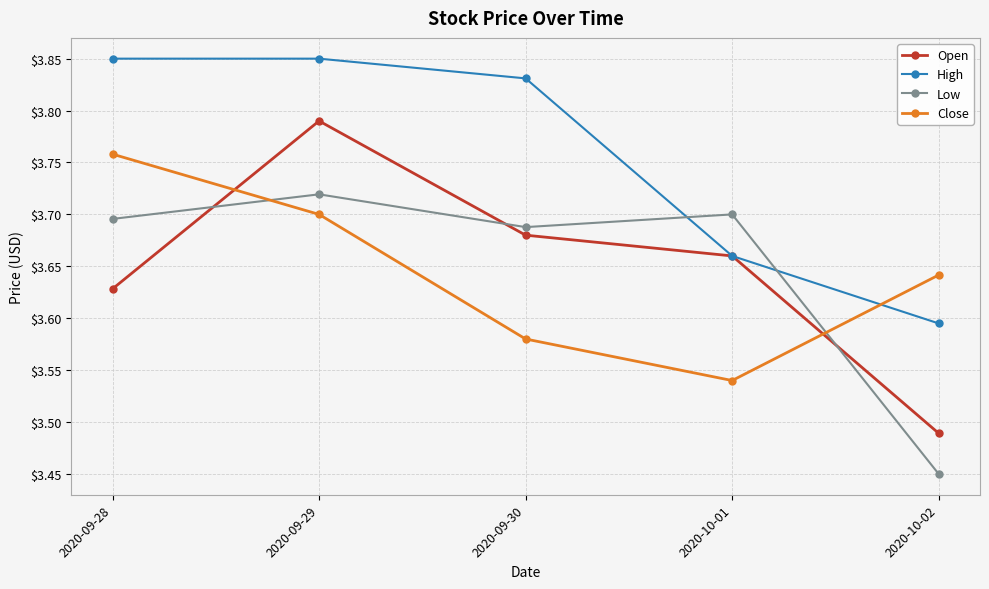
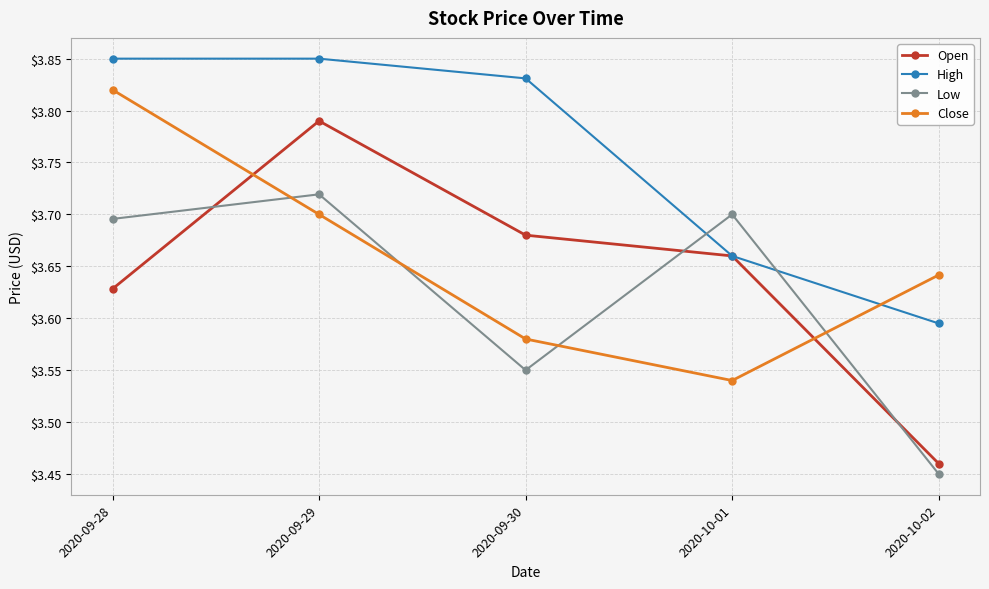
Close, 2020-09-28: $3.758 -> $3.820
Low, 2020-09-30: $3.688 -> $3.550
Open, 2020-10-02: $3.489 -> $3.460
